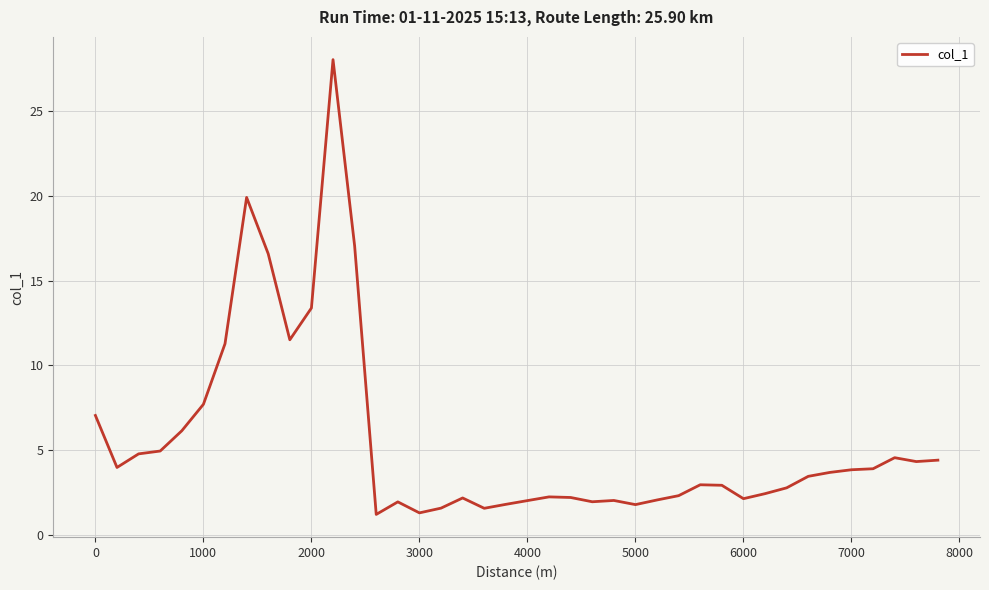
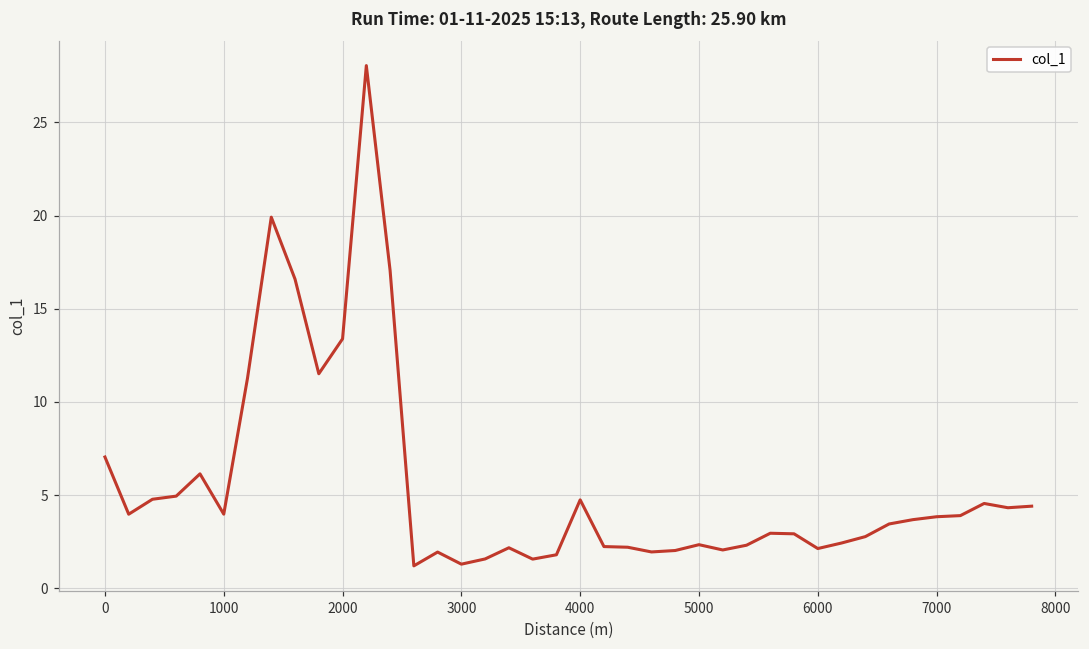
1000: 7.7 -> 4.0
4000: 2.0 -> 4.7
5000: 1.8 -> 2.3
